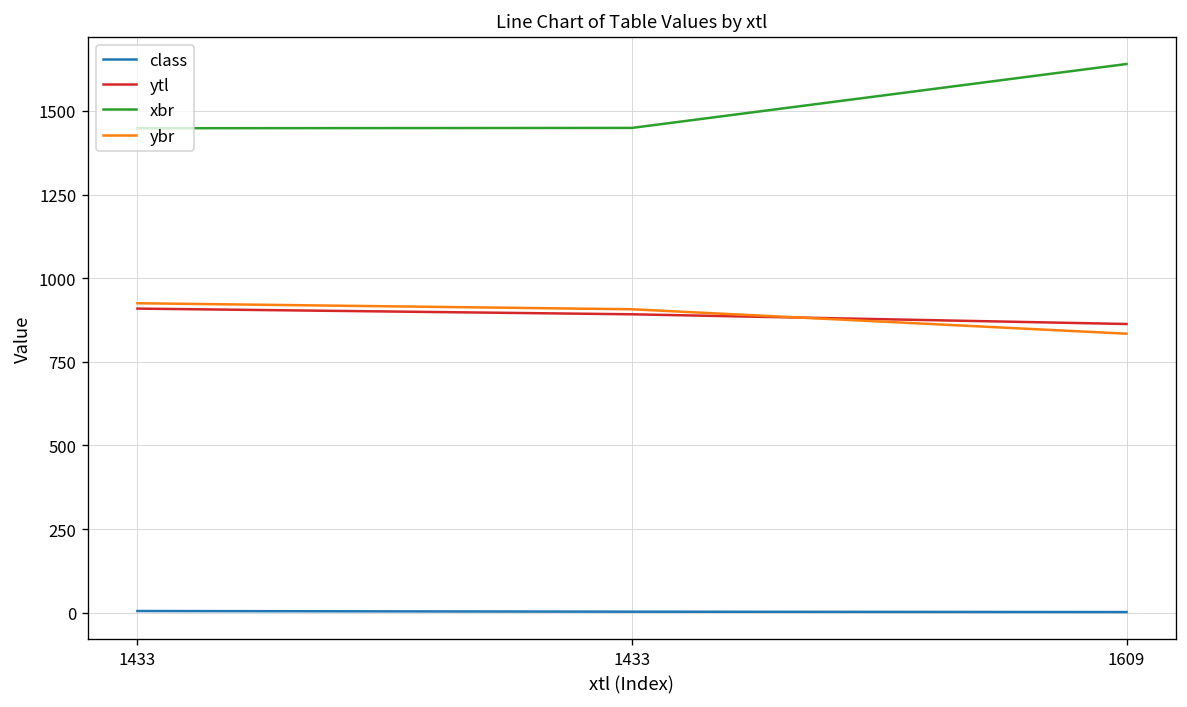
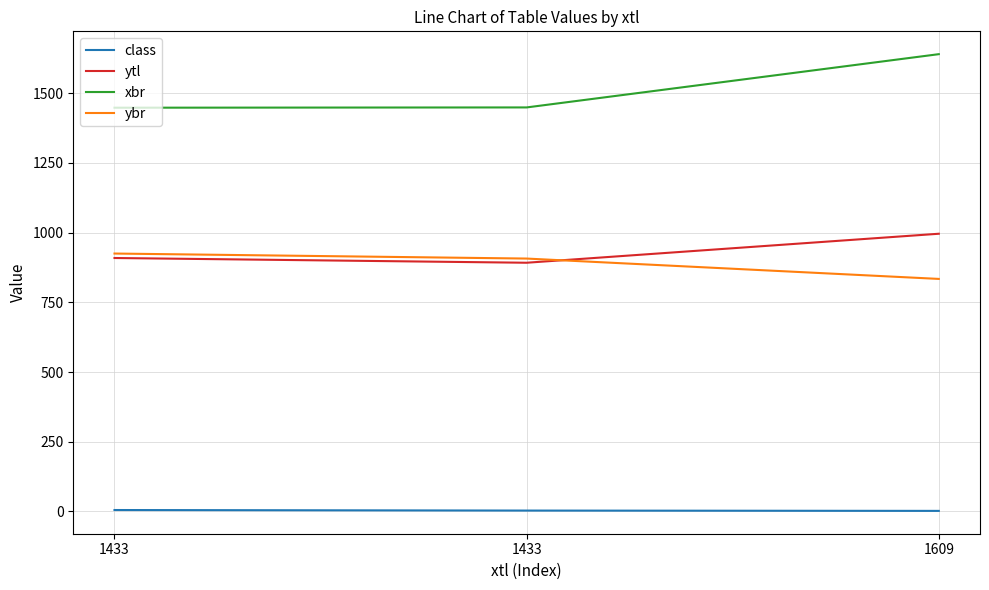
ytl, 1609: 860 -> 1000
